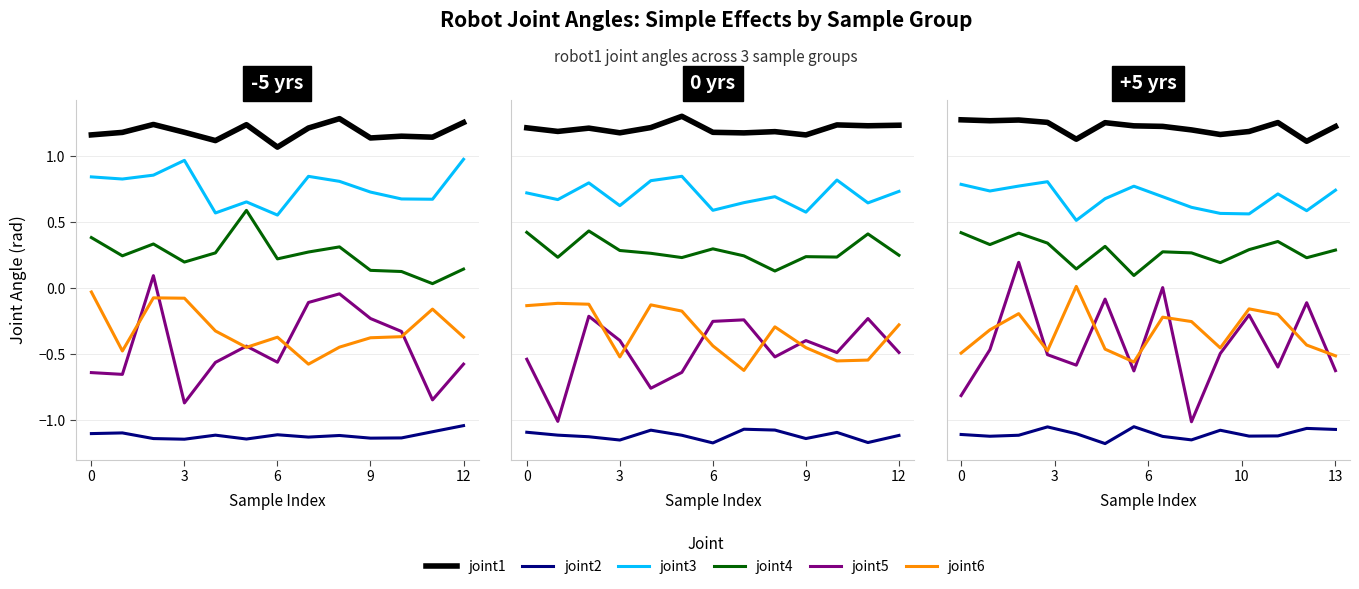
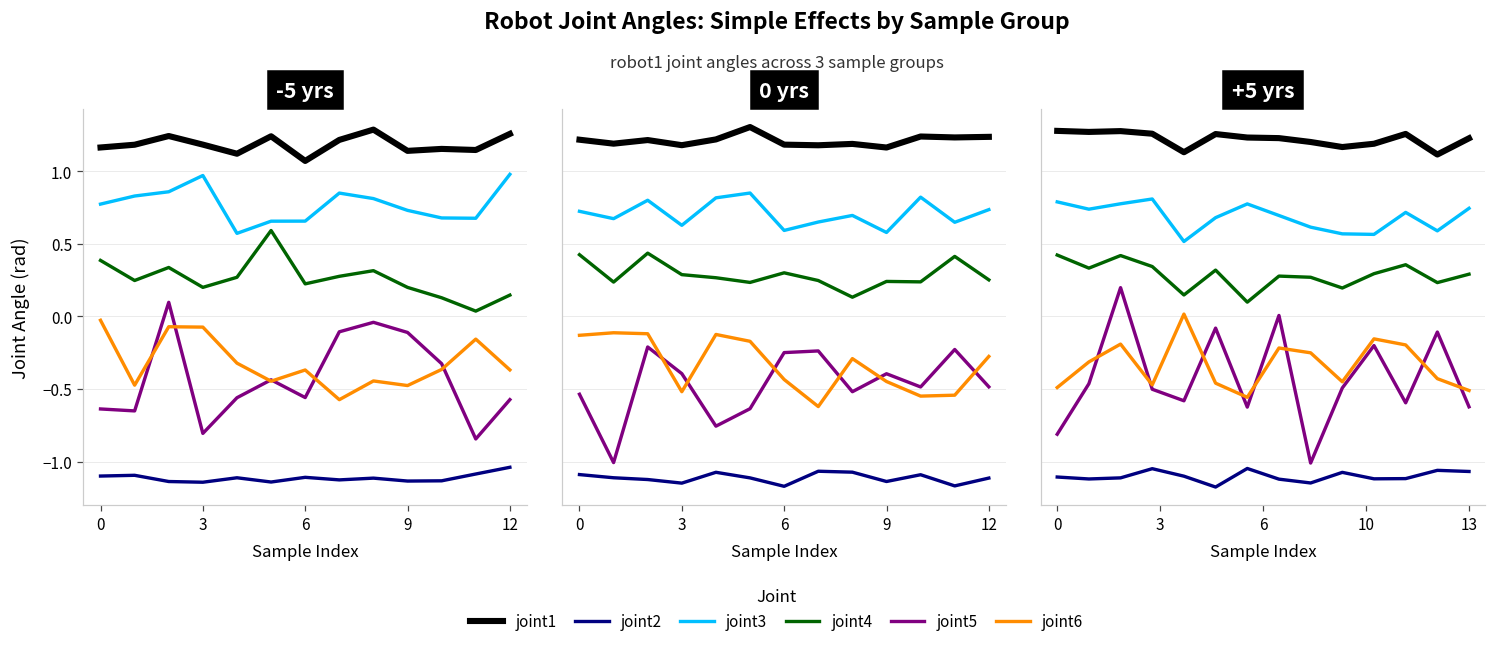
-5 yrs, joint3, 0: 0.84 -> 0.77
-5 yrs, joint5, 3: -0.87 -> -0.81
-5 yrs, joint3, 6: 0.56 -> 0.66
-5 yrs, joint4, 9: 0.14 -> 0.20
-5 yrs, joint5, 9: -0.23 -> -0.11
-5 yrs, joint6, 9: -0.37 -> -0.48
